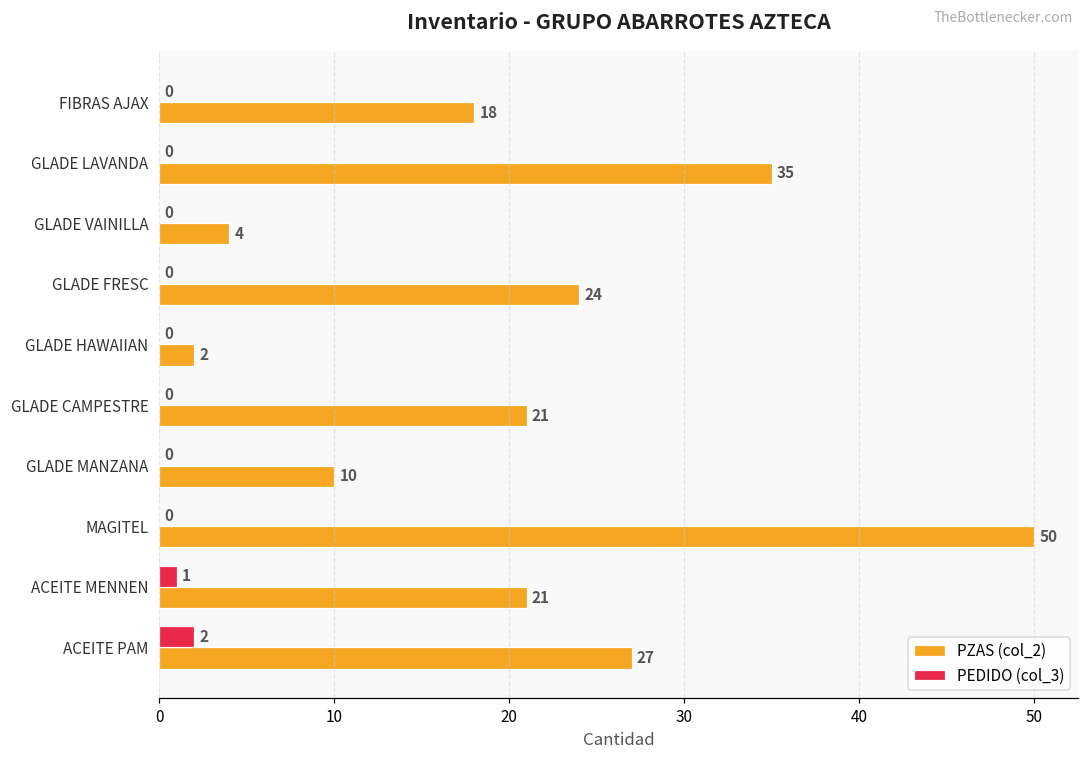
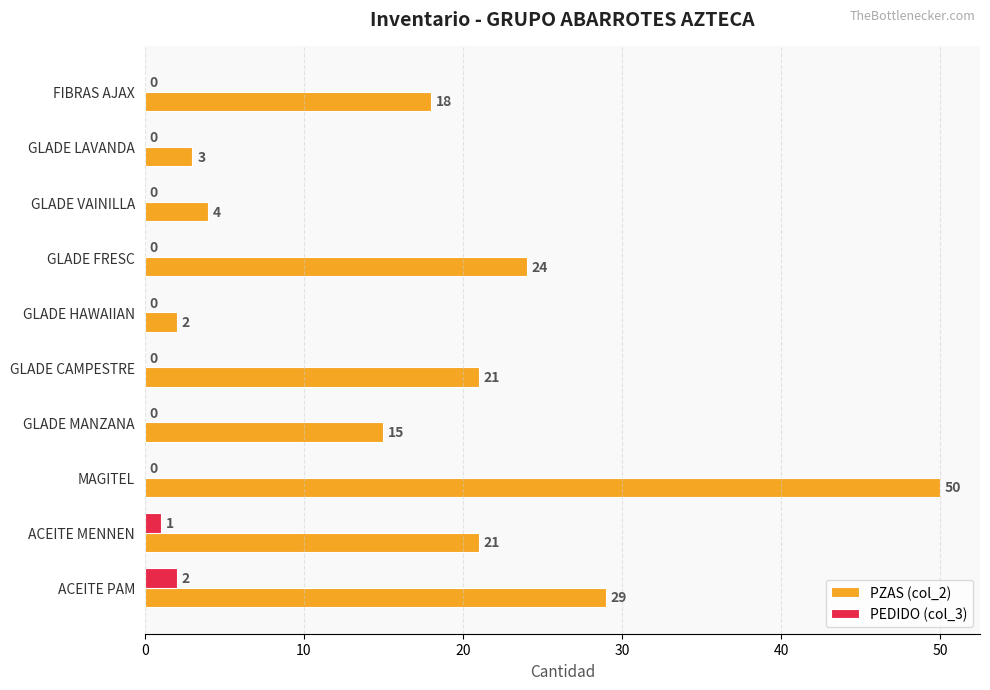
PZAS (col_2), GLADE LAVANDA: 35 -> 3
PZAS (col_2), GLADE MANZANA: 10 -> 15
PZAS (col_2), ACEITE PAM: 27 -> 29
